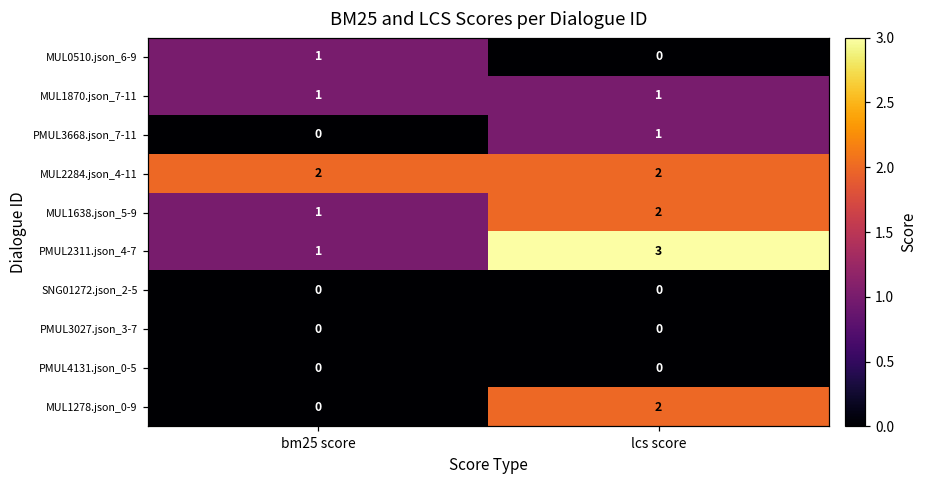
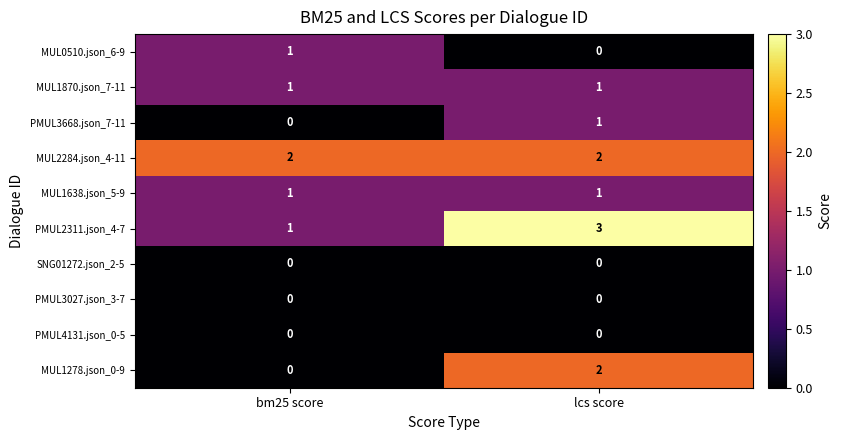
MUL1638.json_5-9, lcs score: 2 -> 1
